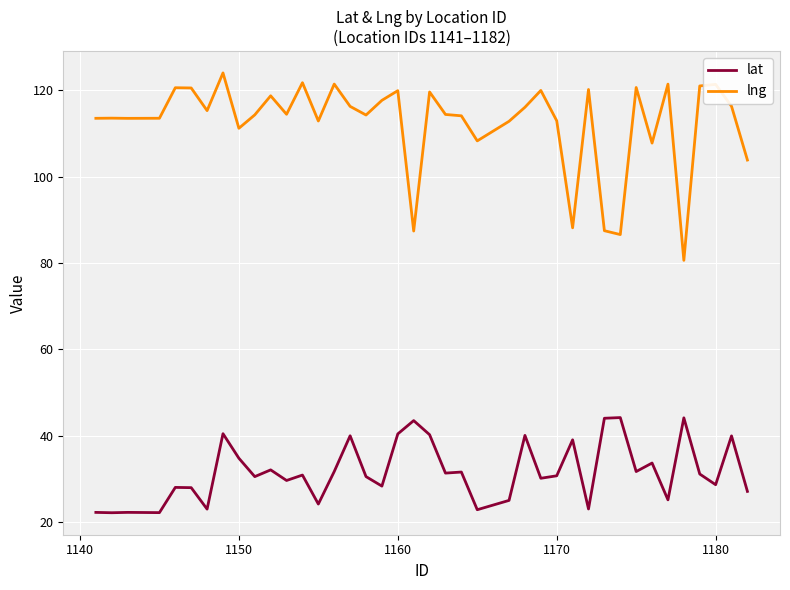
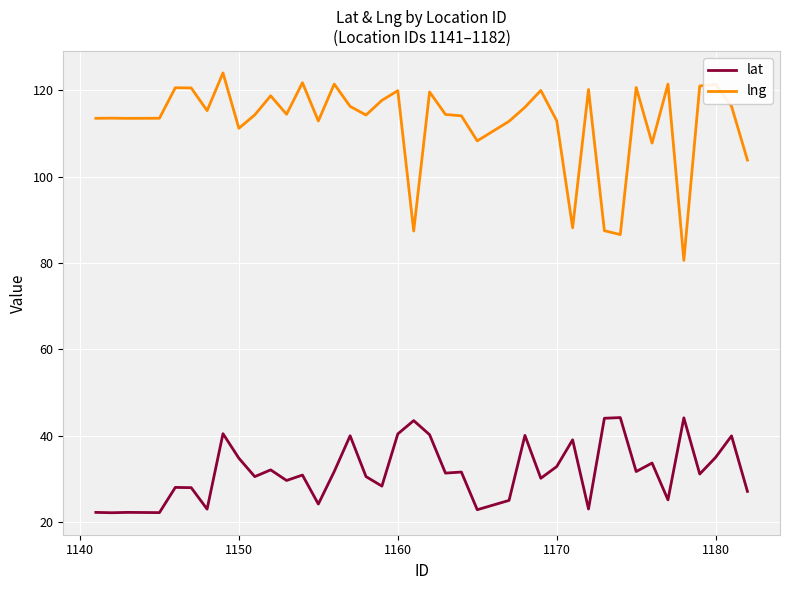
lat, 1170: 31 -> 33
lat, 1180: 29 -> 35
